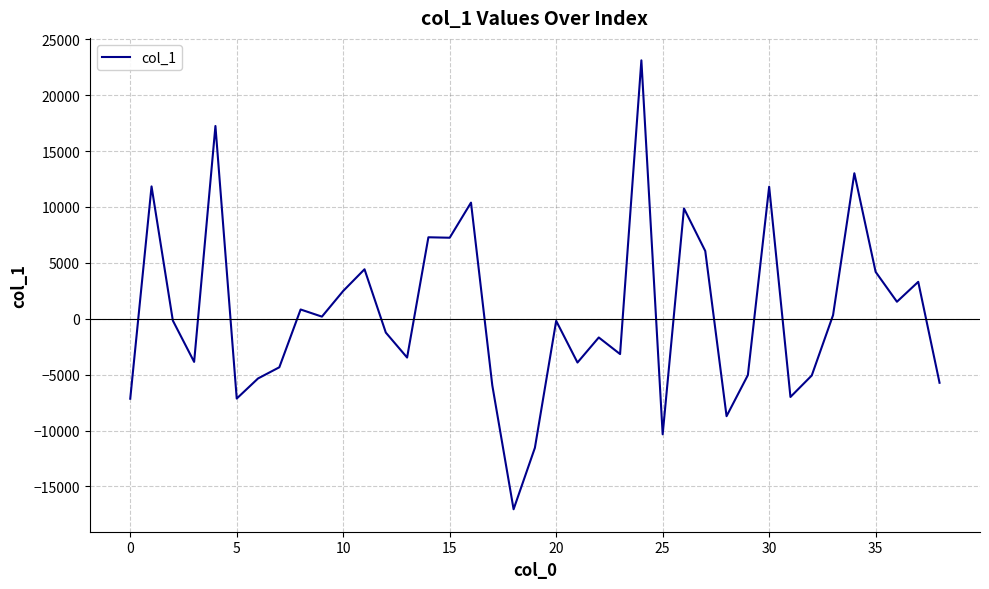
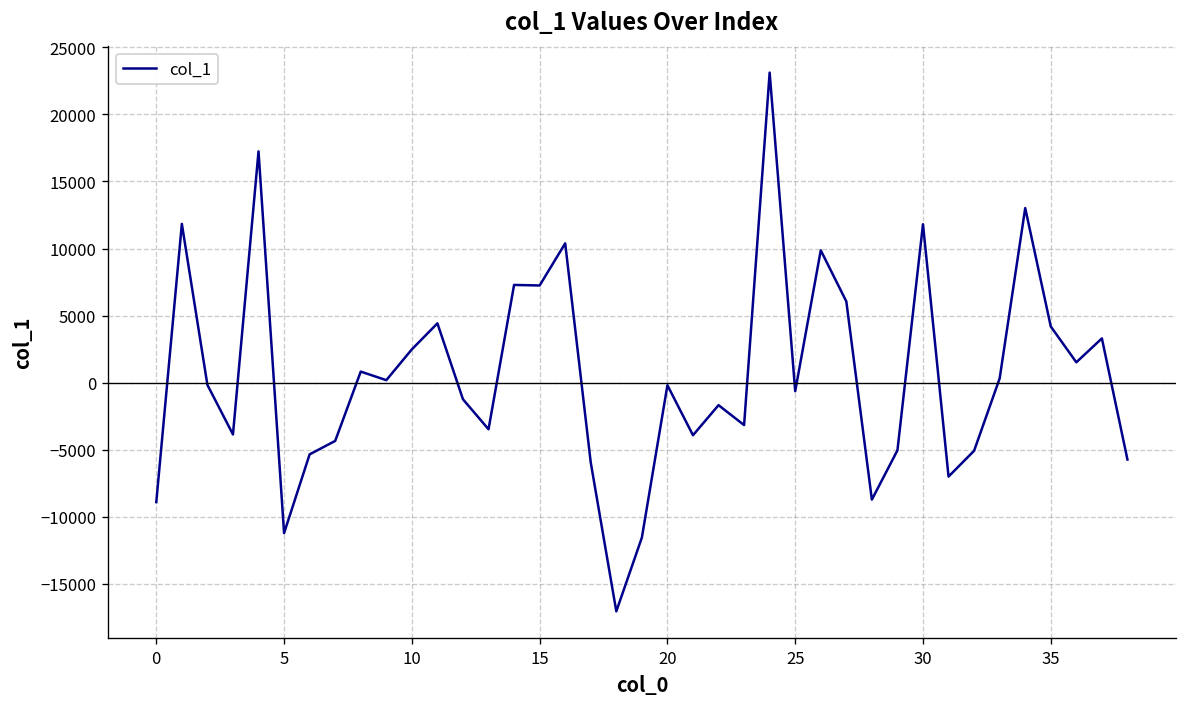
0: -7200 -> -8900
5: -7100 -> -11200
25: -10300 -> -600
